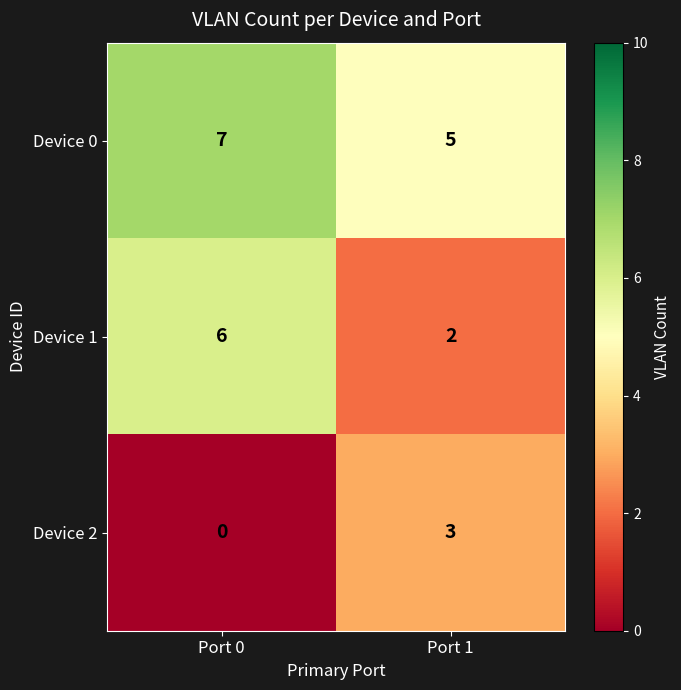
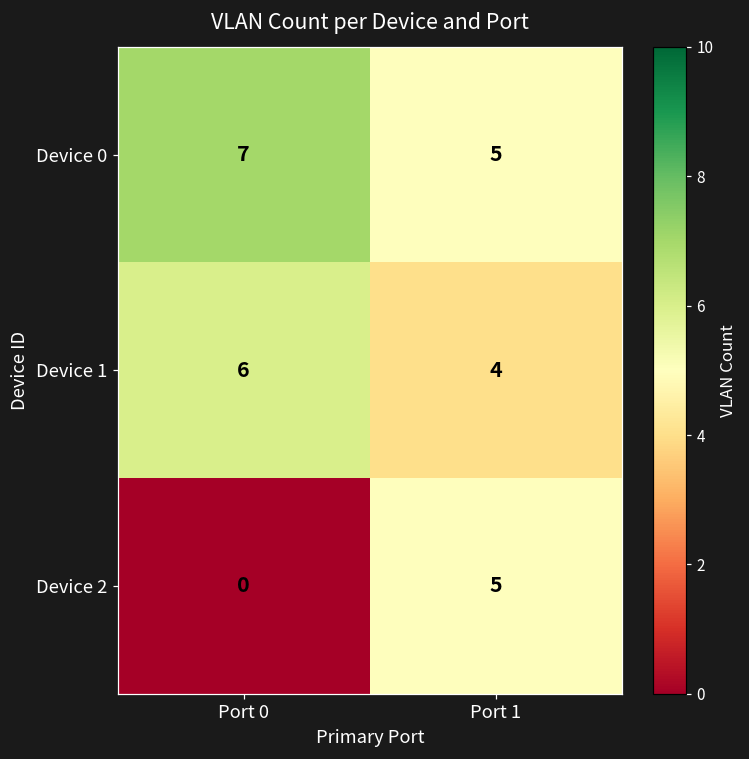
Device 1, Port 1: 2 -> 4
Device 2, Port 1: 3 -> 5
